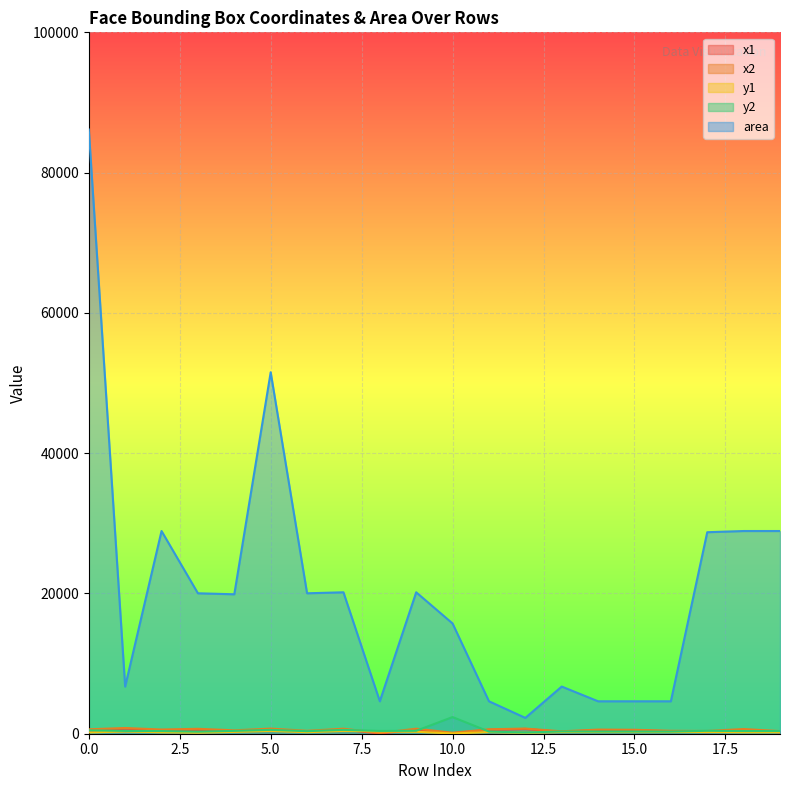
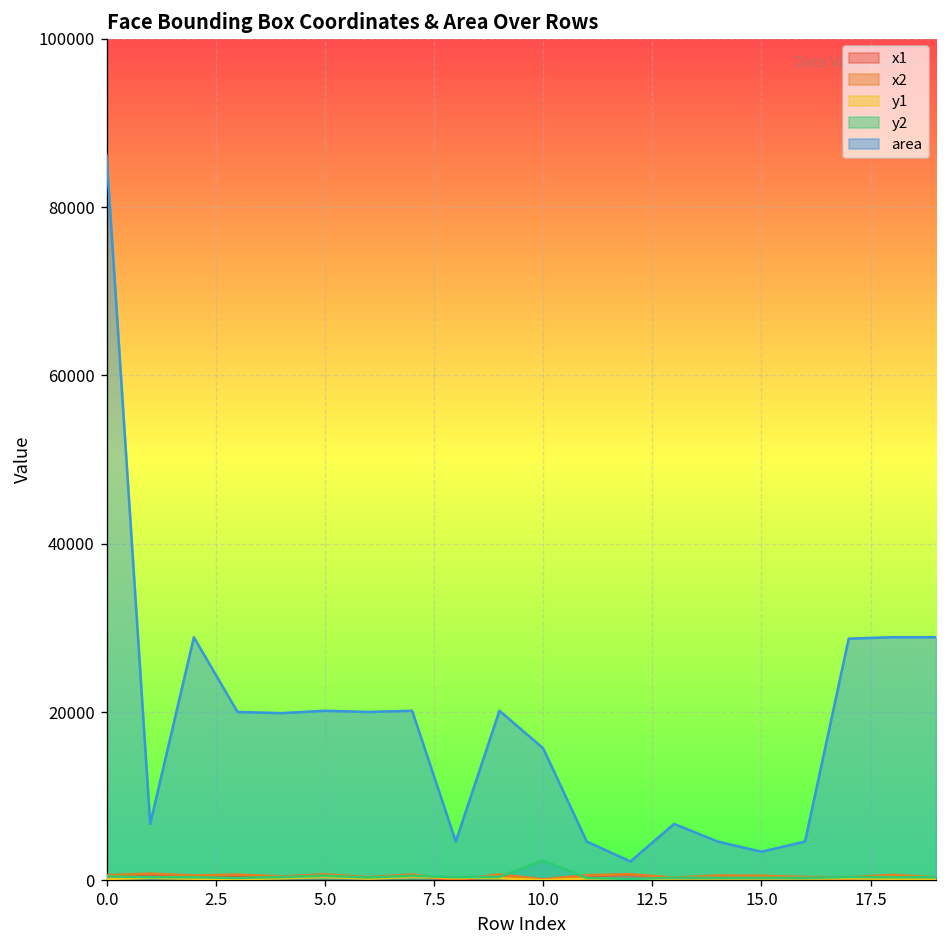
area, 5.0: 52000 -> 20000
area, 15.0: 5000 -> 3000
